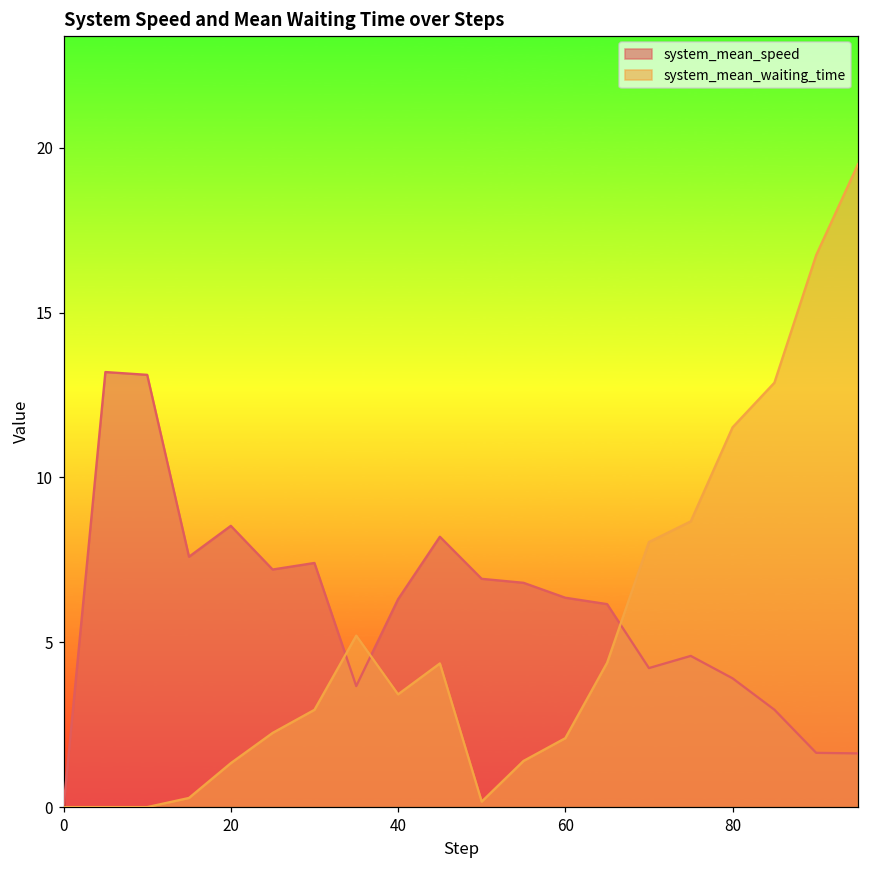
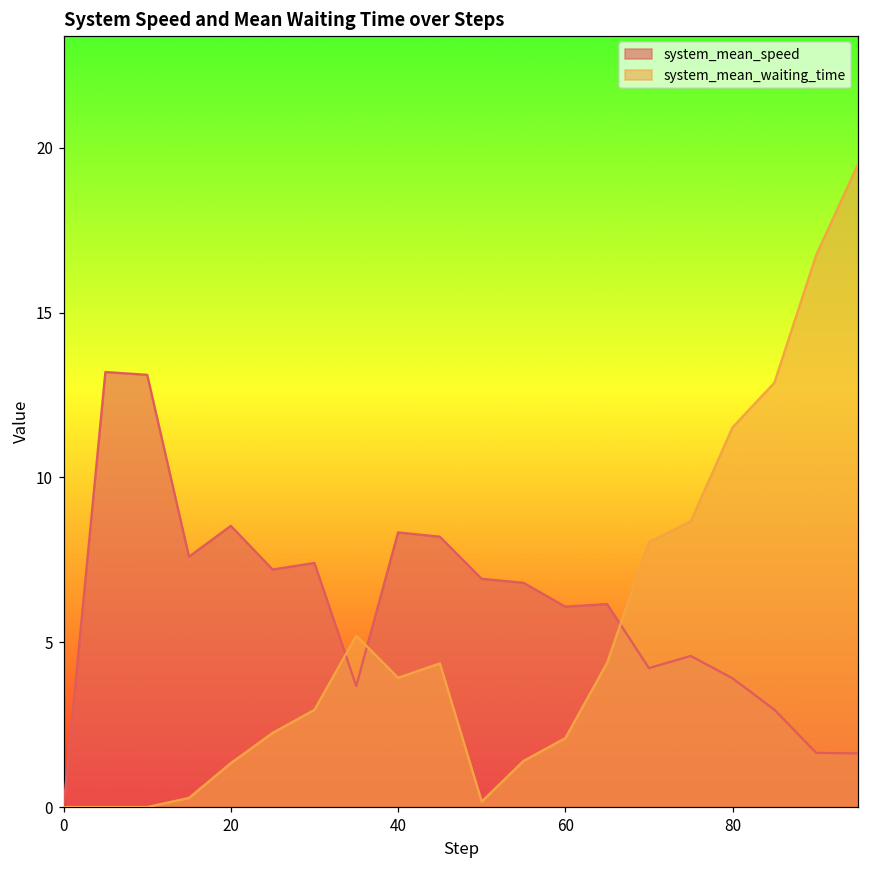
system_mean_speed, 40: 6.3 -> 8.3
system_mean_waiting_time, 40: 3.4 -> 3.9
system_mean_speed, 60: 6.4 -> 6.1
